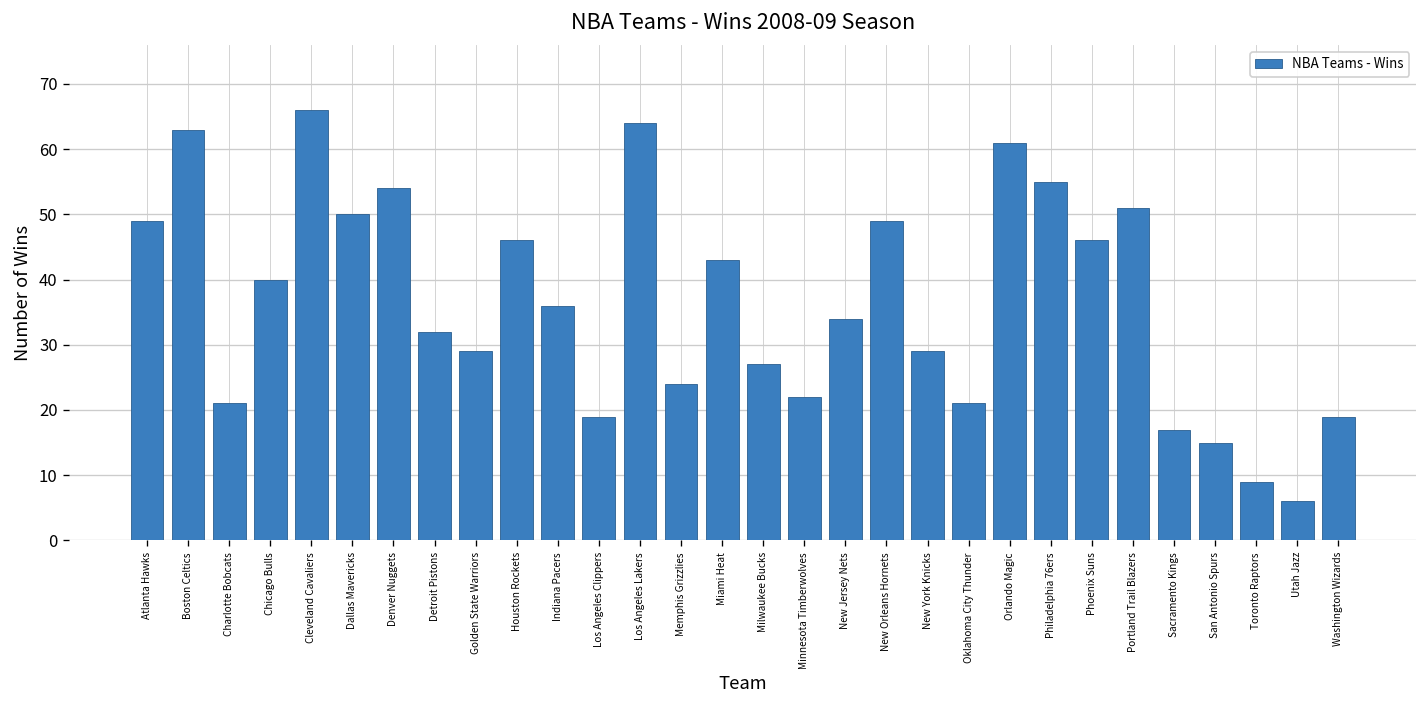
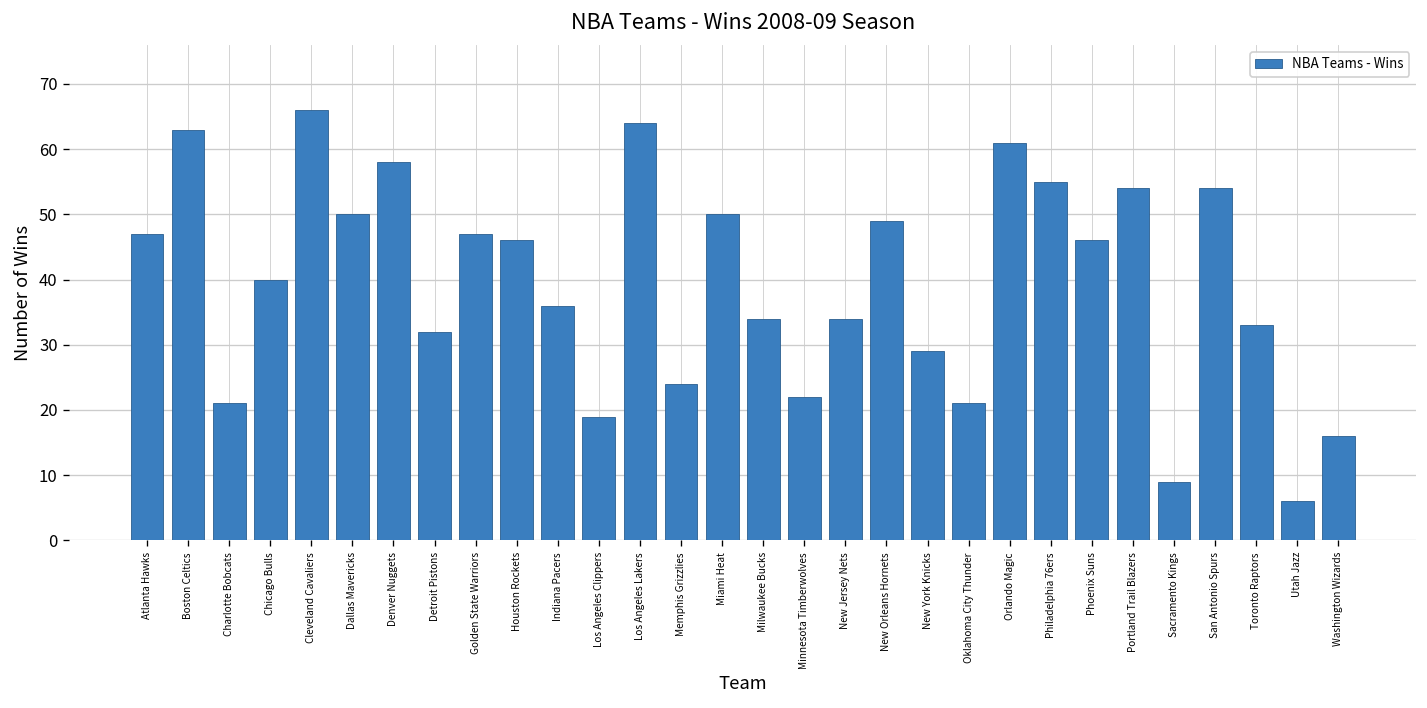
Atlanta Hawks: 49 -> 47
Denver Nuggets: 54 -> 58
Golden State Warriors: 29 -> 47
Miami Heat: 43 -> 50
Milwaukee Bucks: 27 -> 34
Portland Trail Blazers: 51 -> 54
Sacramento Kings: 17 -> 9
San Antonio Spurs: 15 -> 54
Toronto Raptors: 9 -> 33
Washington Wizards: 19 -> 16
